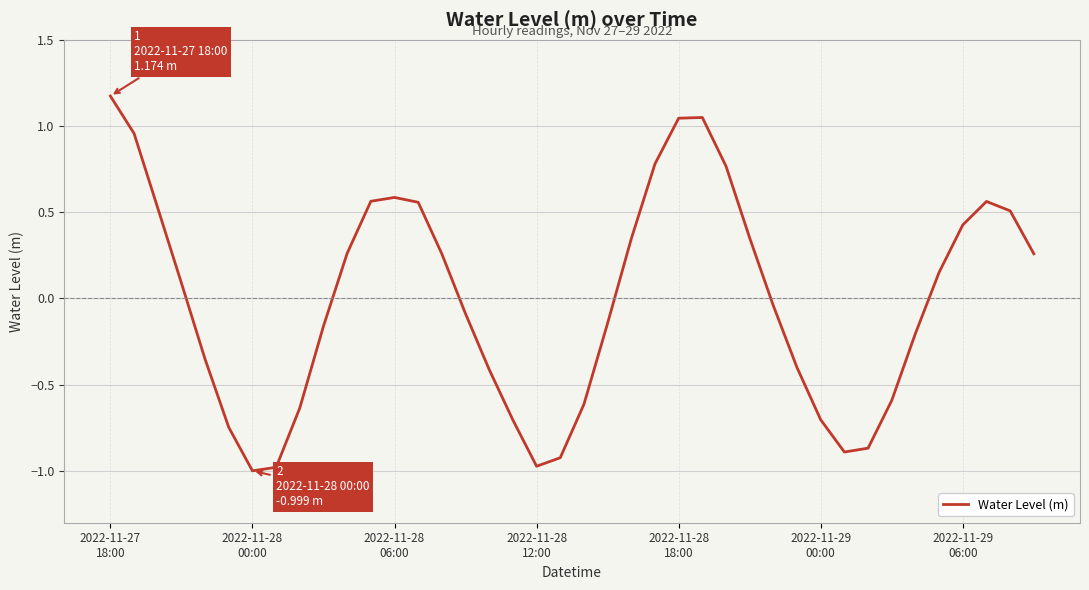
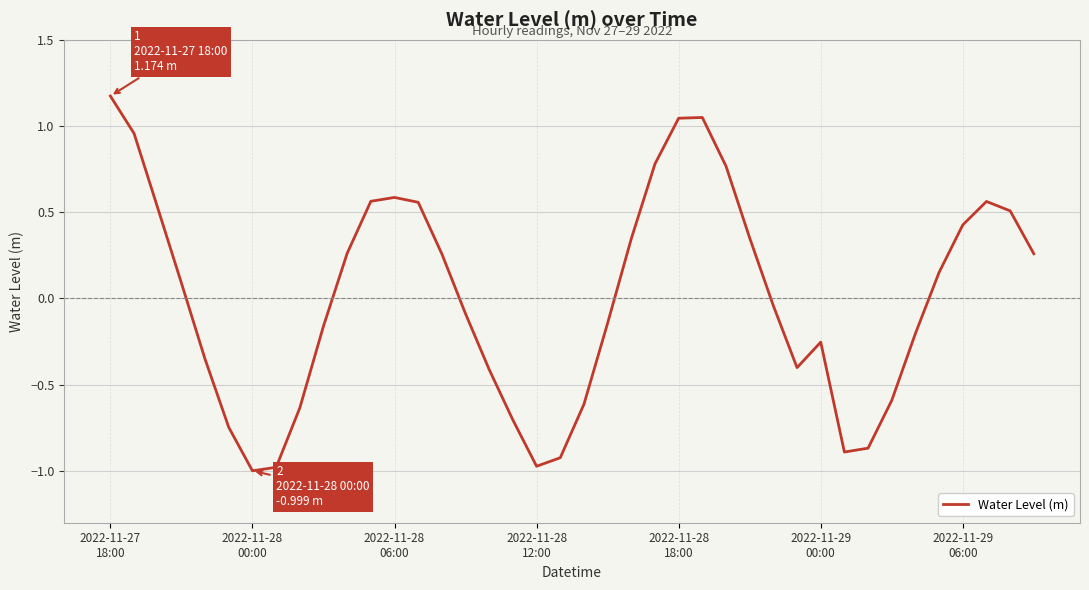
2022-11-29 00:00: -0.70 -> -0.25
